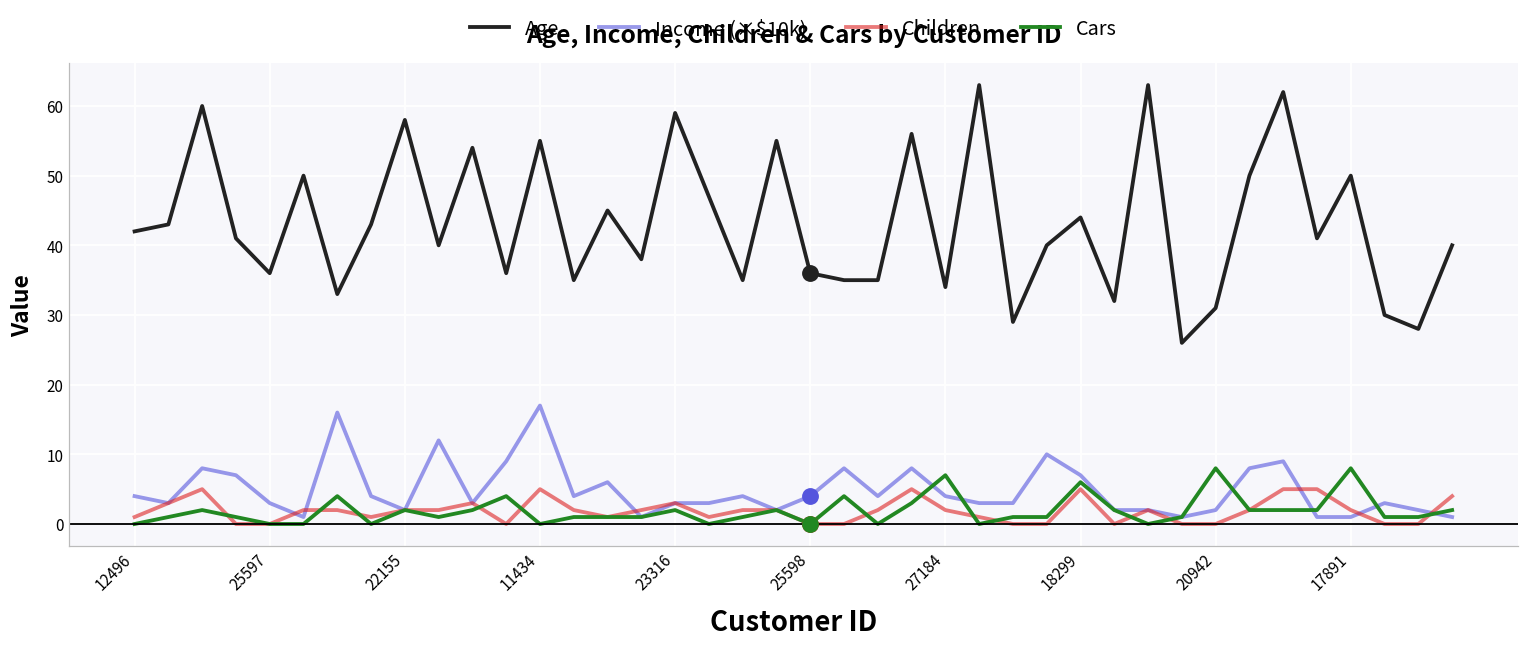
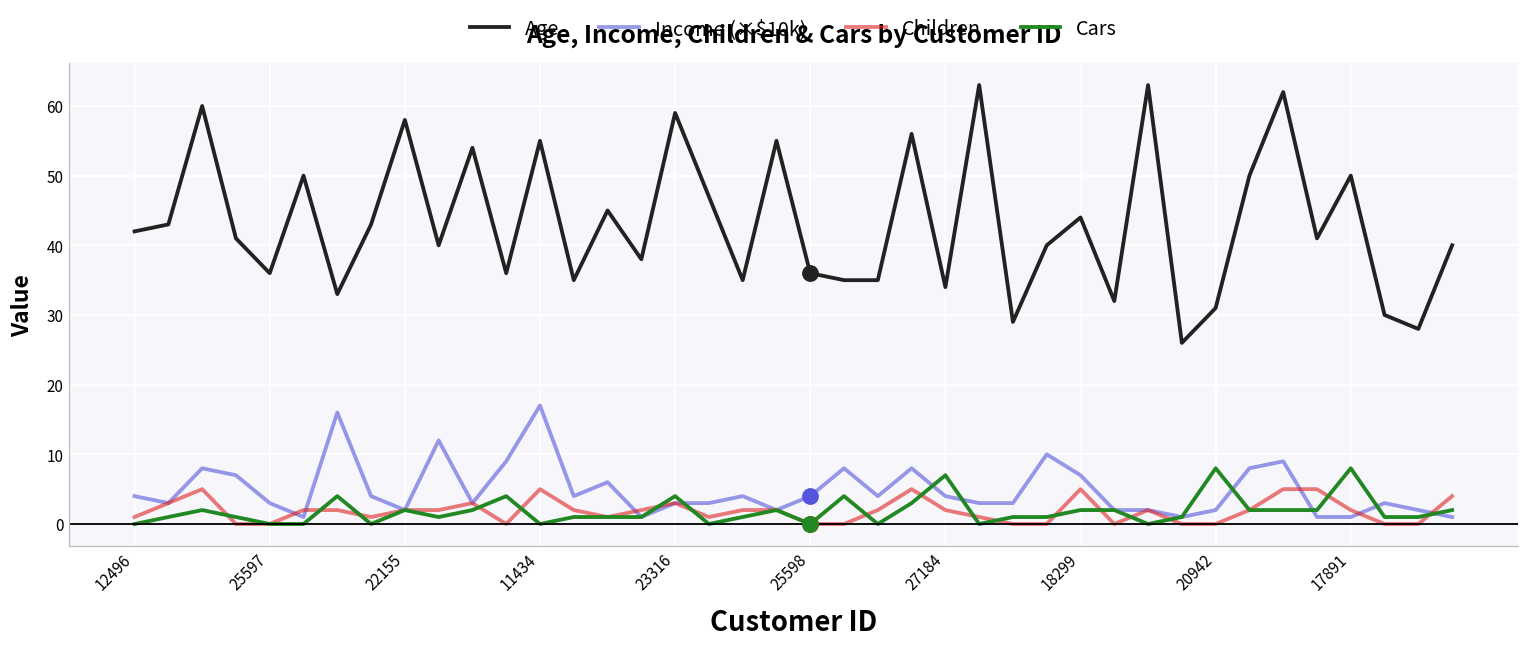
Cars, 23316: 2 -> 4
Cars, 18299: 6 -> 2
